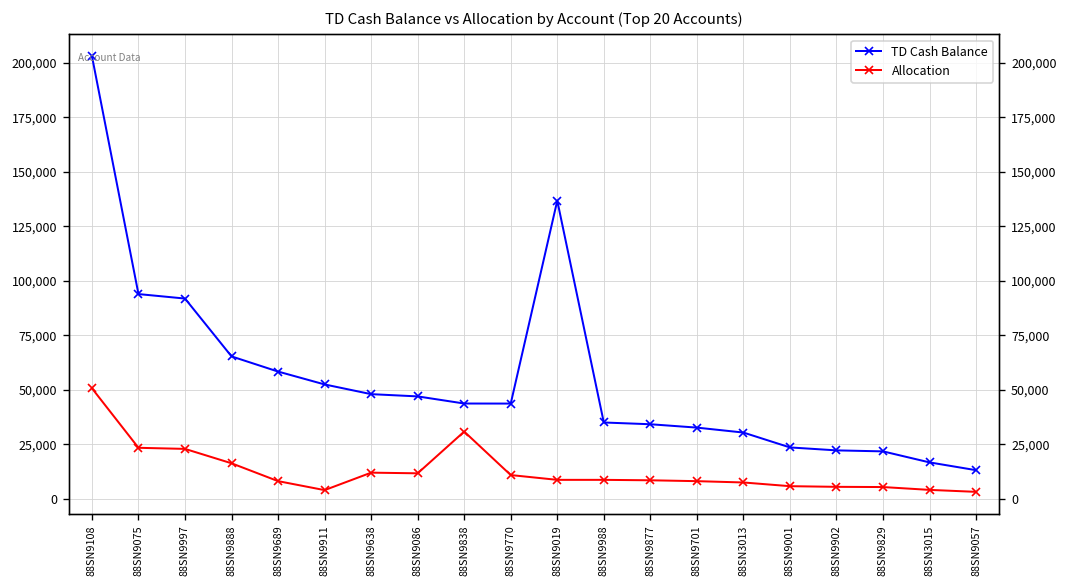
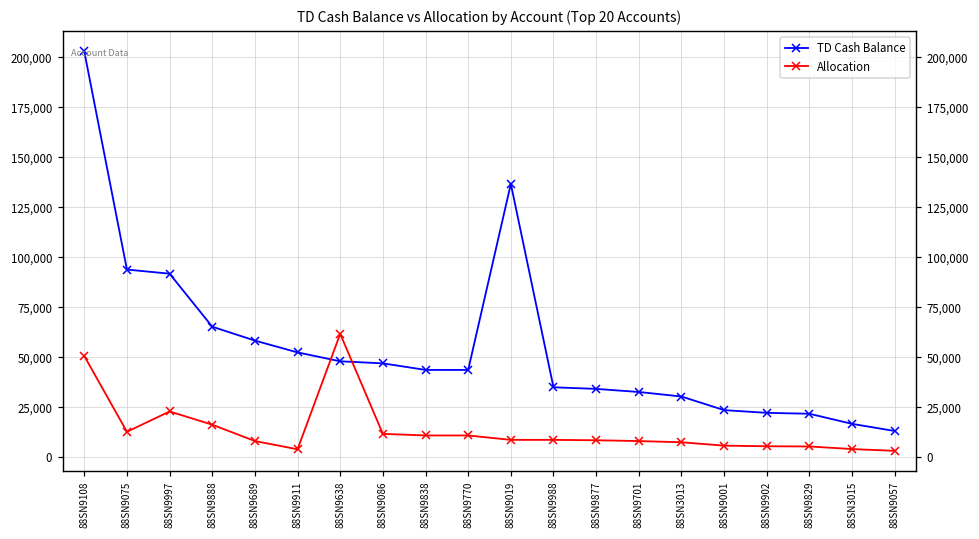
Allocation, 88SN9075: 23,000 -> 13,000
Allocation, 88SN9638: 12,000 -> 62,000
Allocation, 88SN9838: 31,000 -> 11,000
